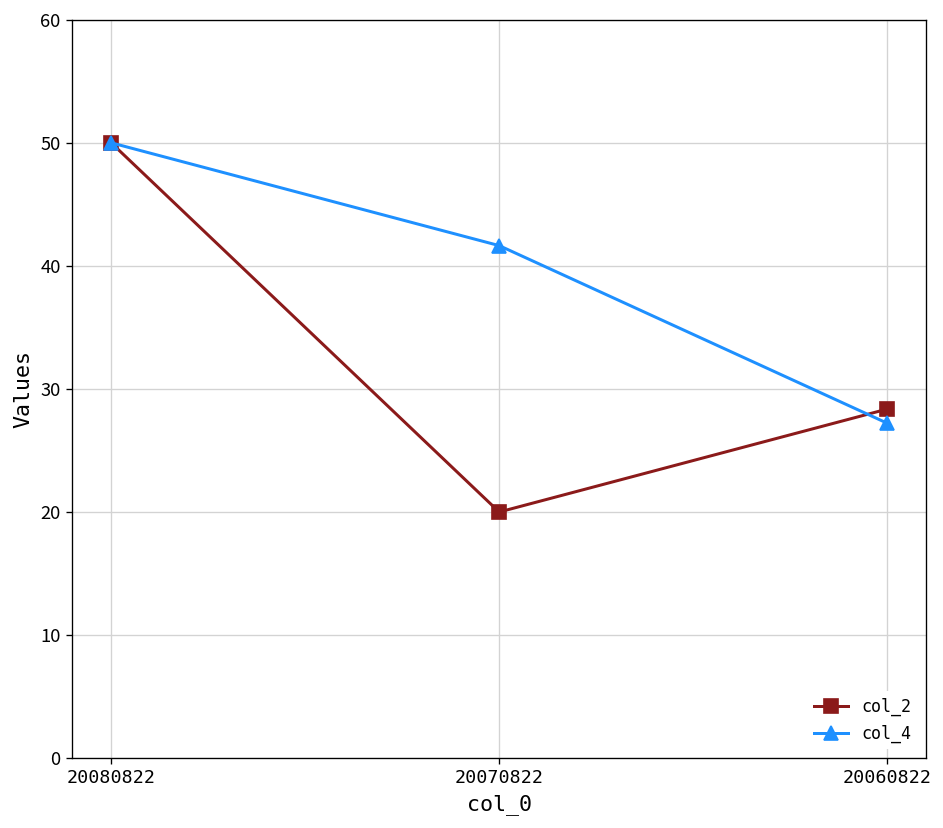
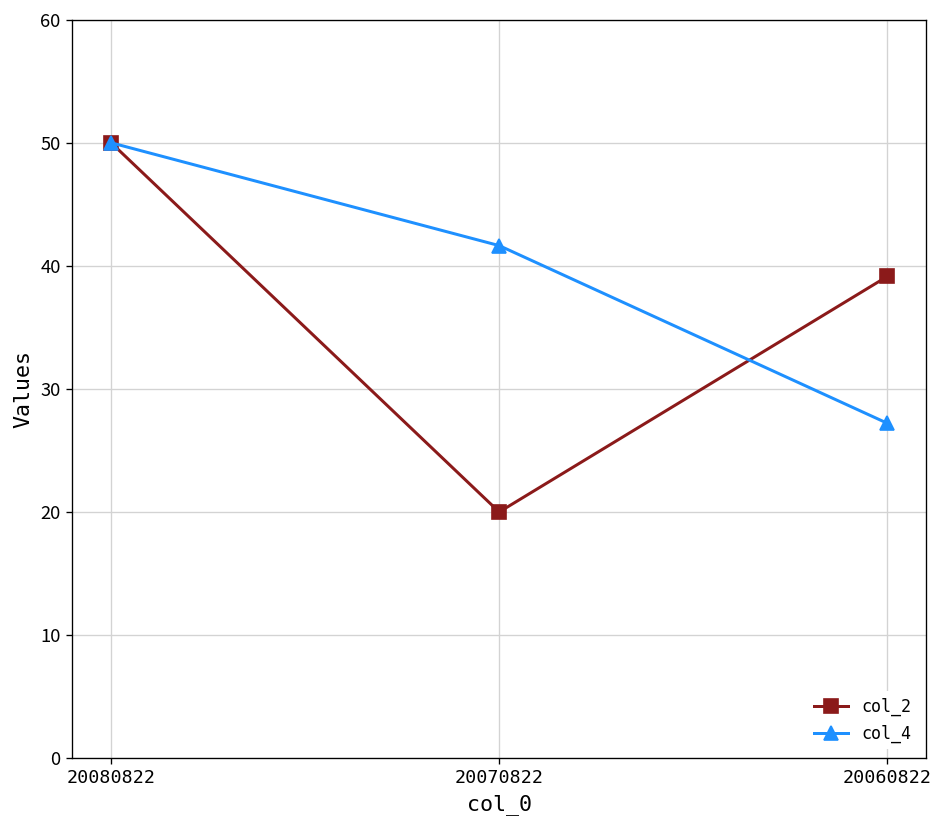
col_2, 20060822: 28.4 -> 39.1
